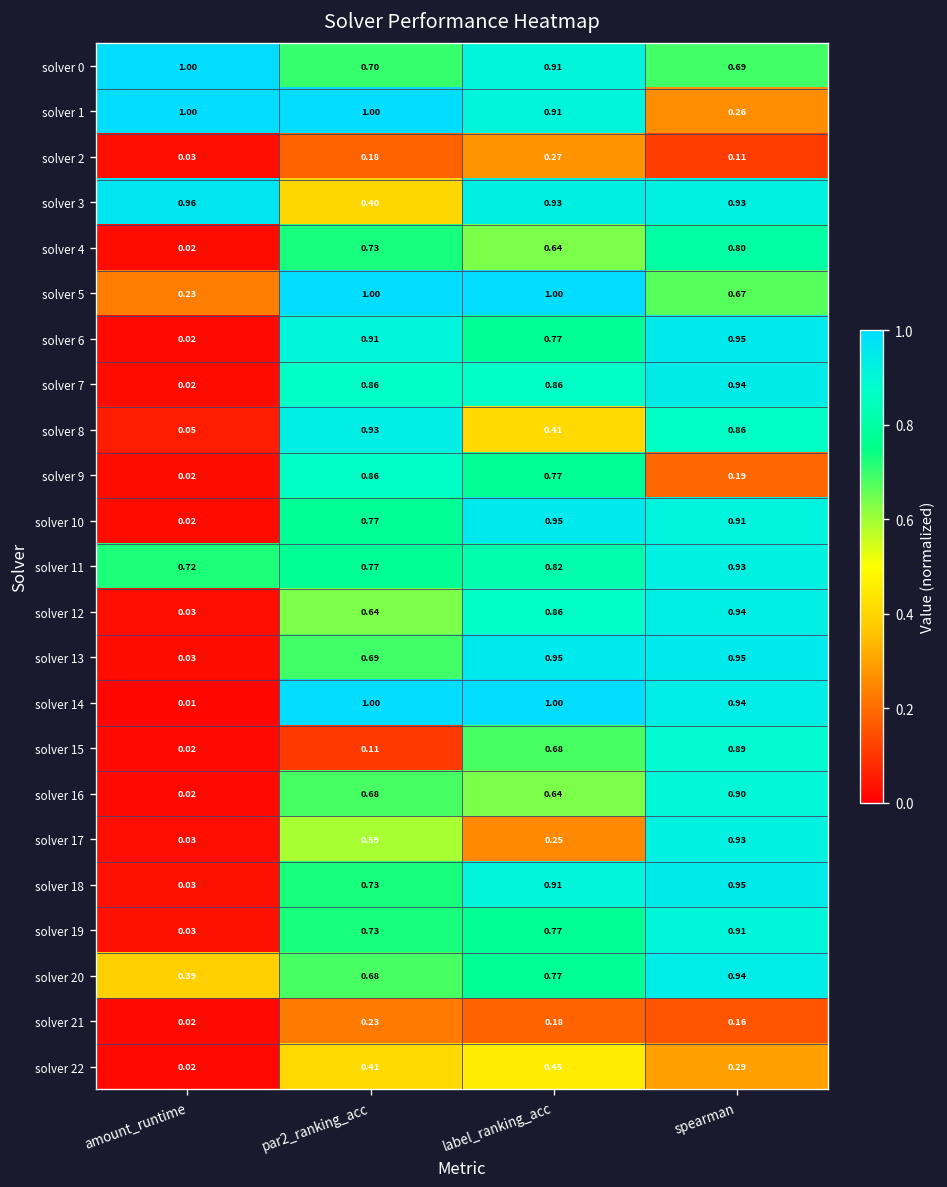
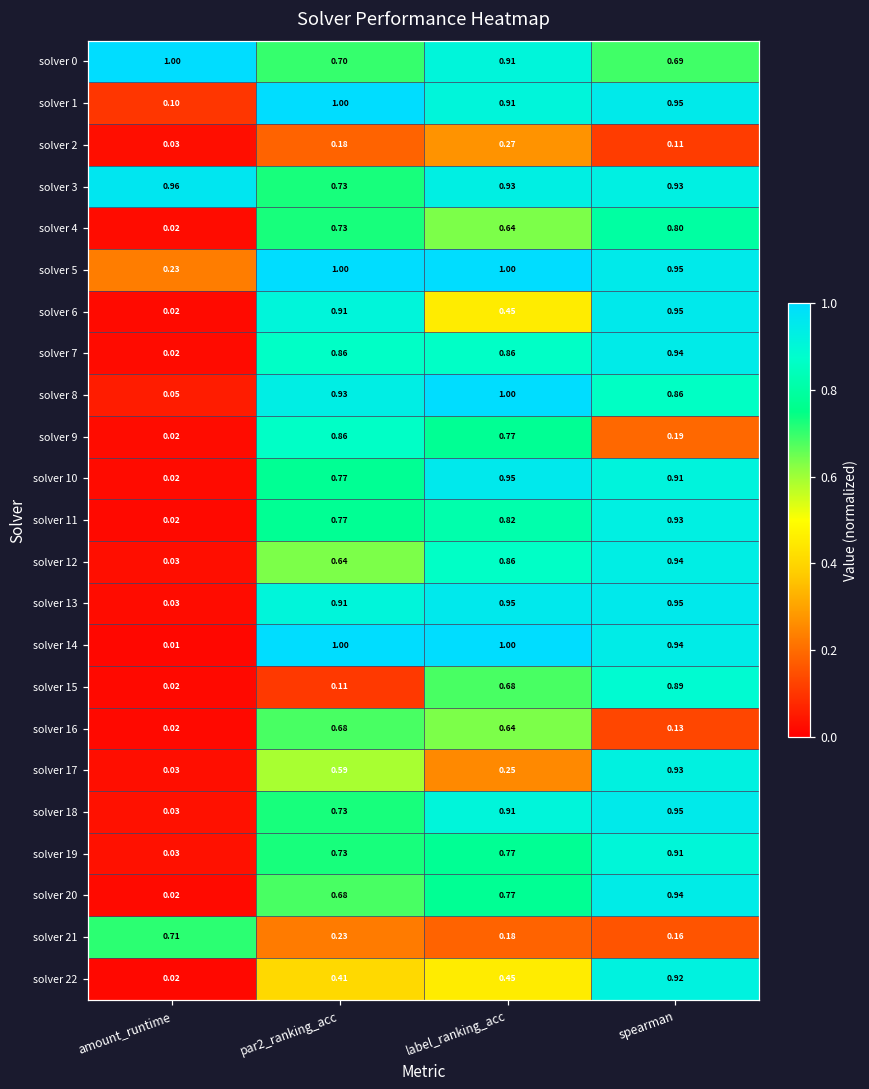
solver 1, amount_runtime: 1.00 -> 0.10
solver 1, spearman: 0.26 -> 0.95
solver 3, par2_ranking_acc: 0.40 -> 0.73
solver 5, spearman: 0.67 -> 0.95
solver 6, label_ranking_acc: 0.77 -> 0.45
solver 8, label_ranking_acc: 0.41 -> 1.00
solver 11, amount_runtime: 0.72 -> 0.02
solver 13, par2_ranking_acc: 0.69 -> 0.91
solver 16, spearman: 0.90 -> 0.13
solver 20, amount_runtime: 0.39 -> 0.02
solver 21, amount_runtime: 0.02 -> 0.71
solver 22, spearman: 0.29 -> 0.92
